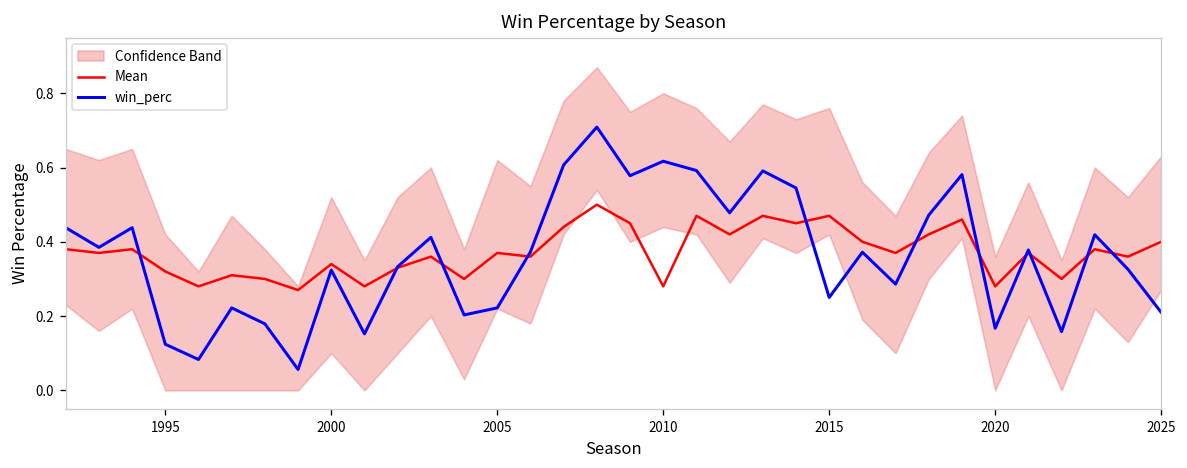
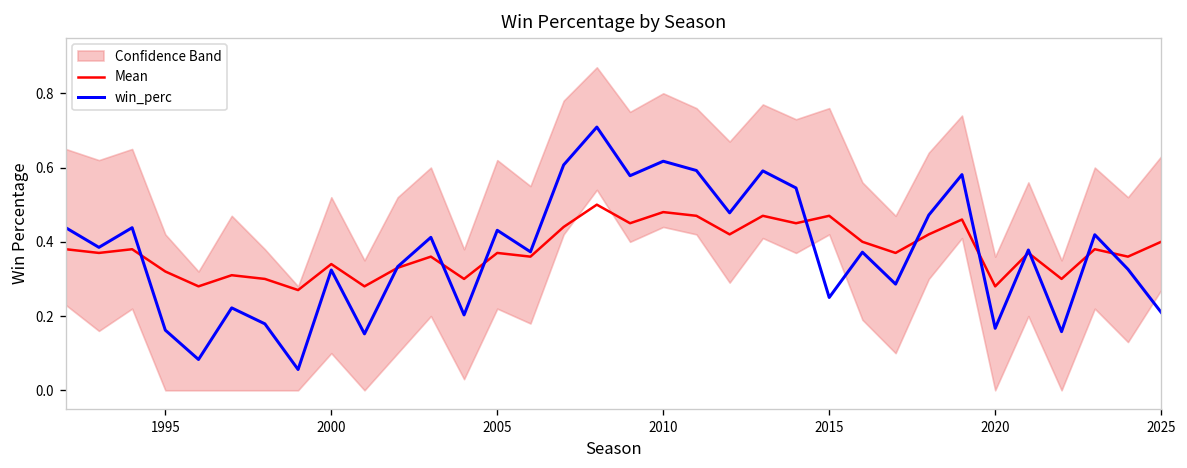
win_perc, 1995: 0.12 -> 0.16
win_perc, 2005: 0.22 -> 0.43
Mean, 2010: 0.28 -> 0.48
